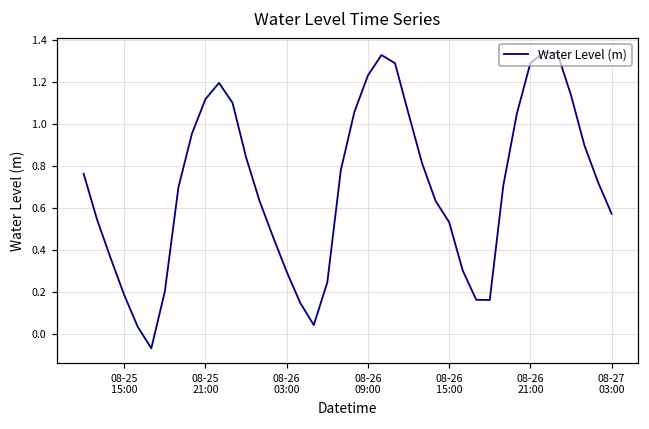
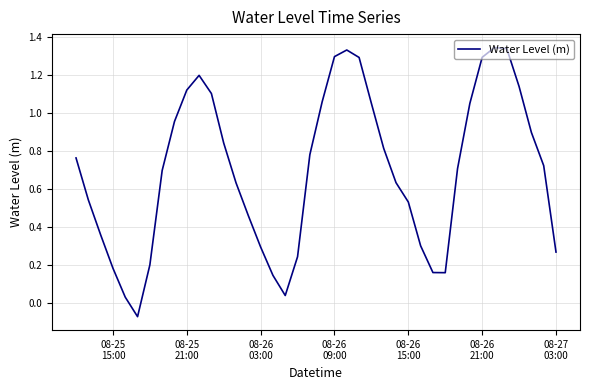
08-26 09:00: 1.23 -> 1.29
08-27 03:00: 0.57 -> 0.27
